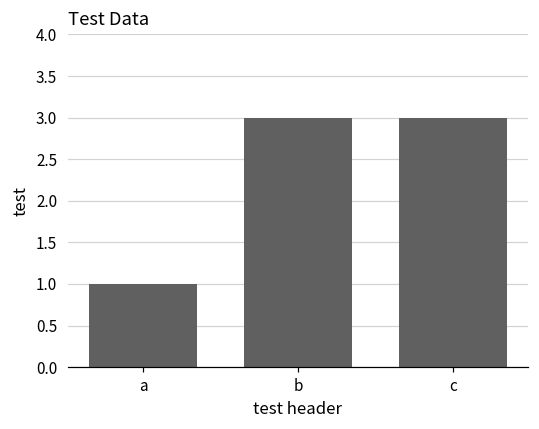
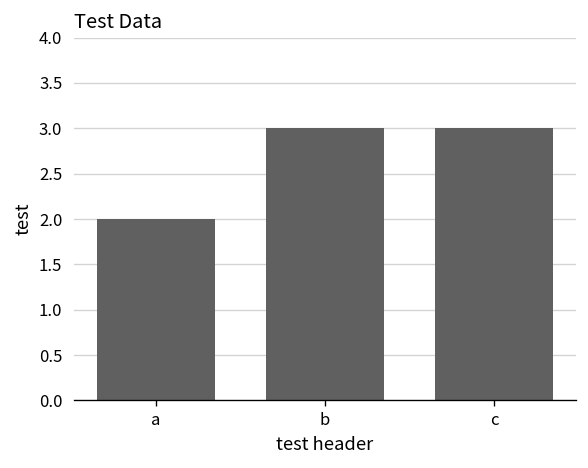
a: 1 -> 2
